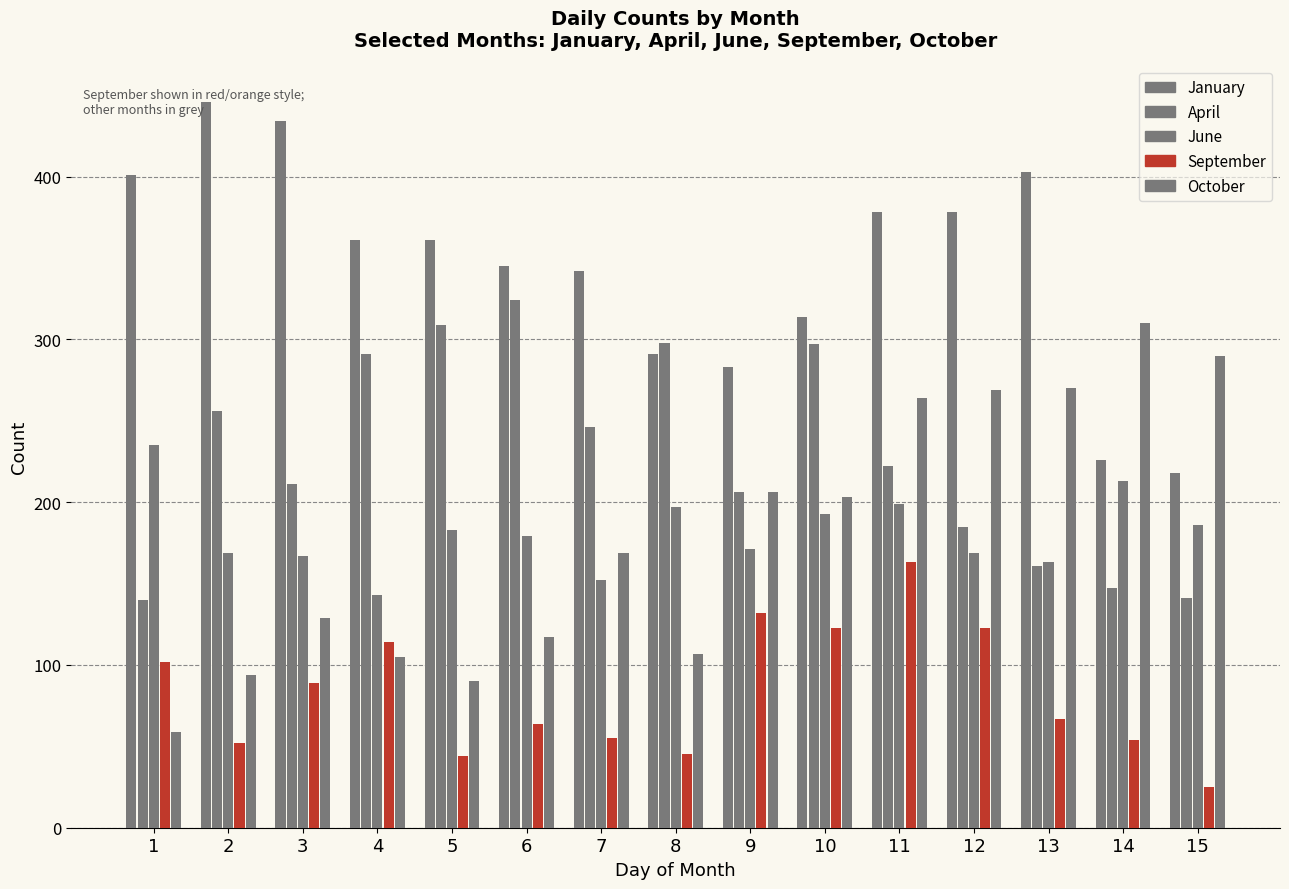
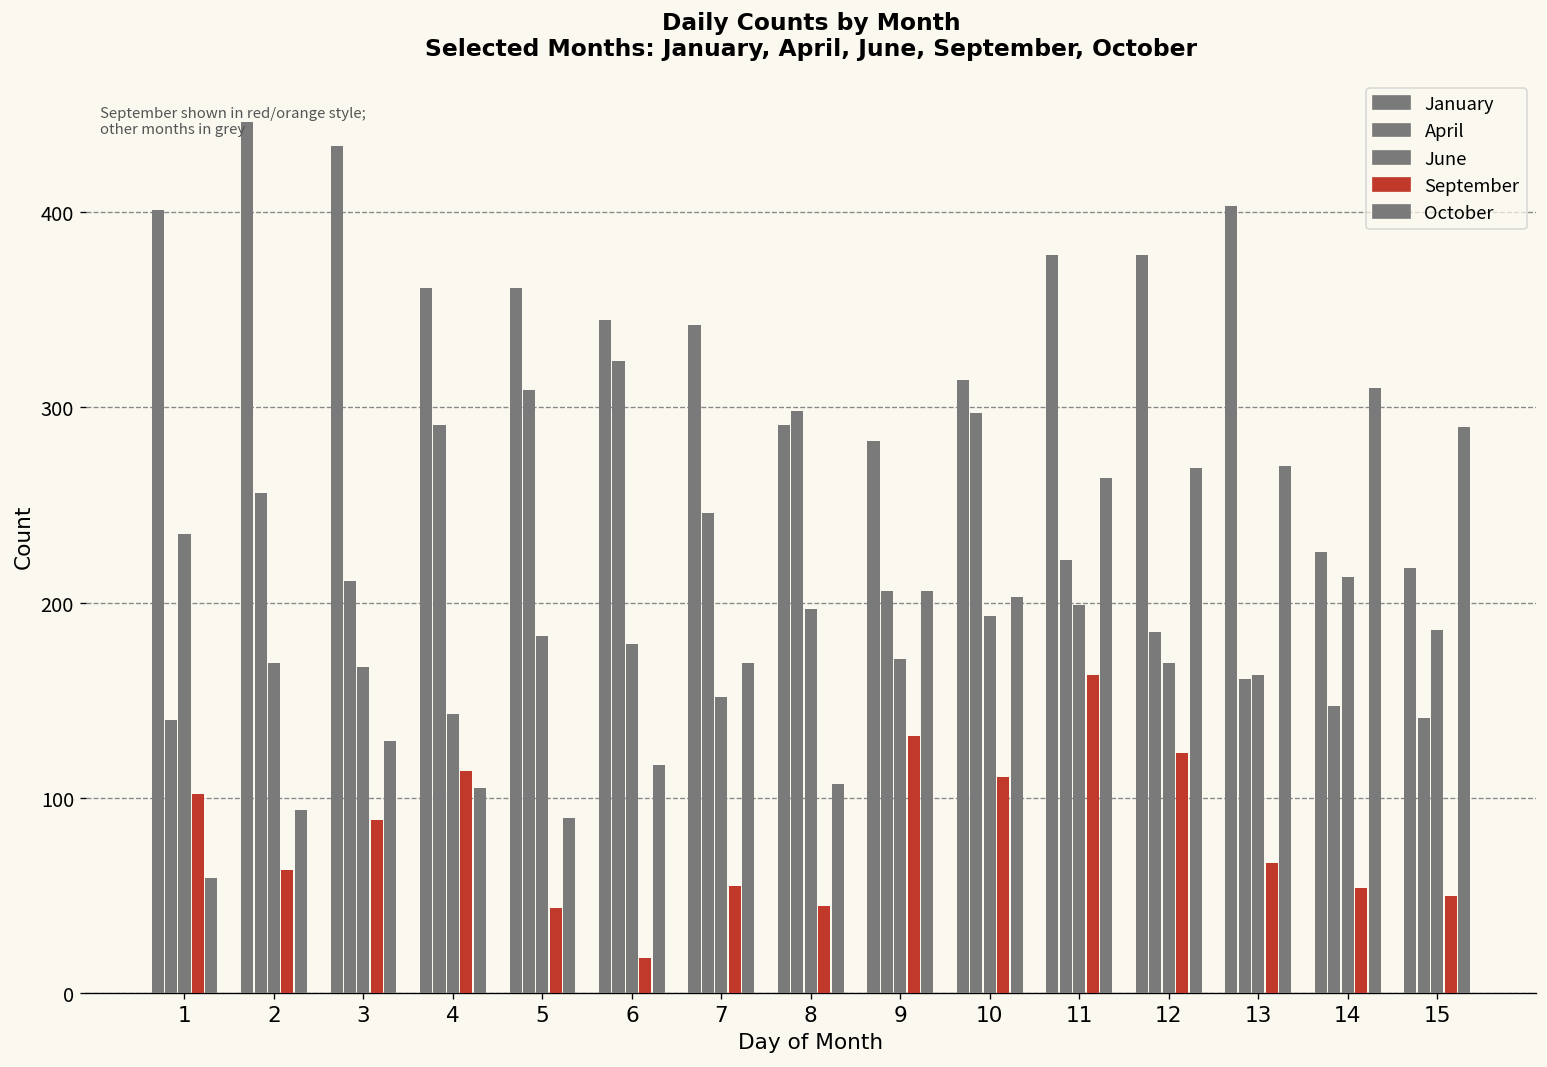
September, 2: 52 -> 63
September, 6: 64 -> 18
September, 10: 123 -> 111
September, 15: 25 -> 50
